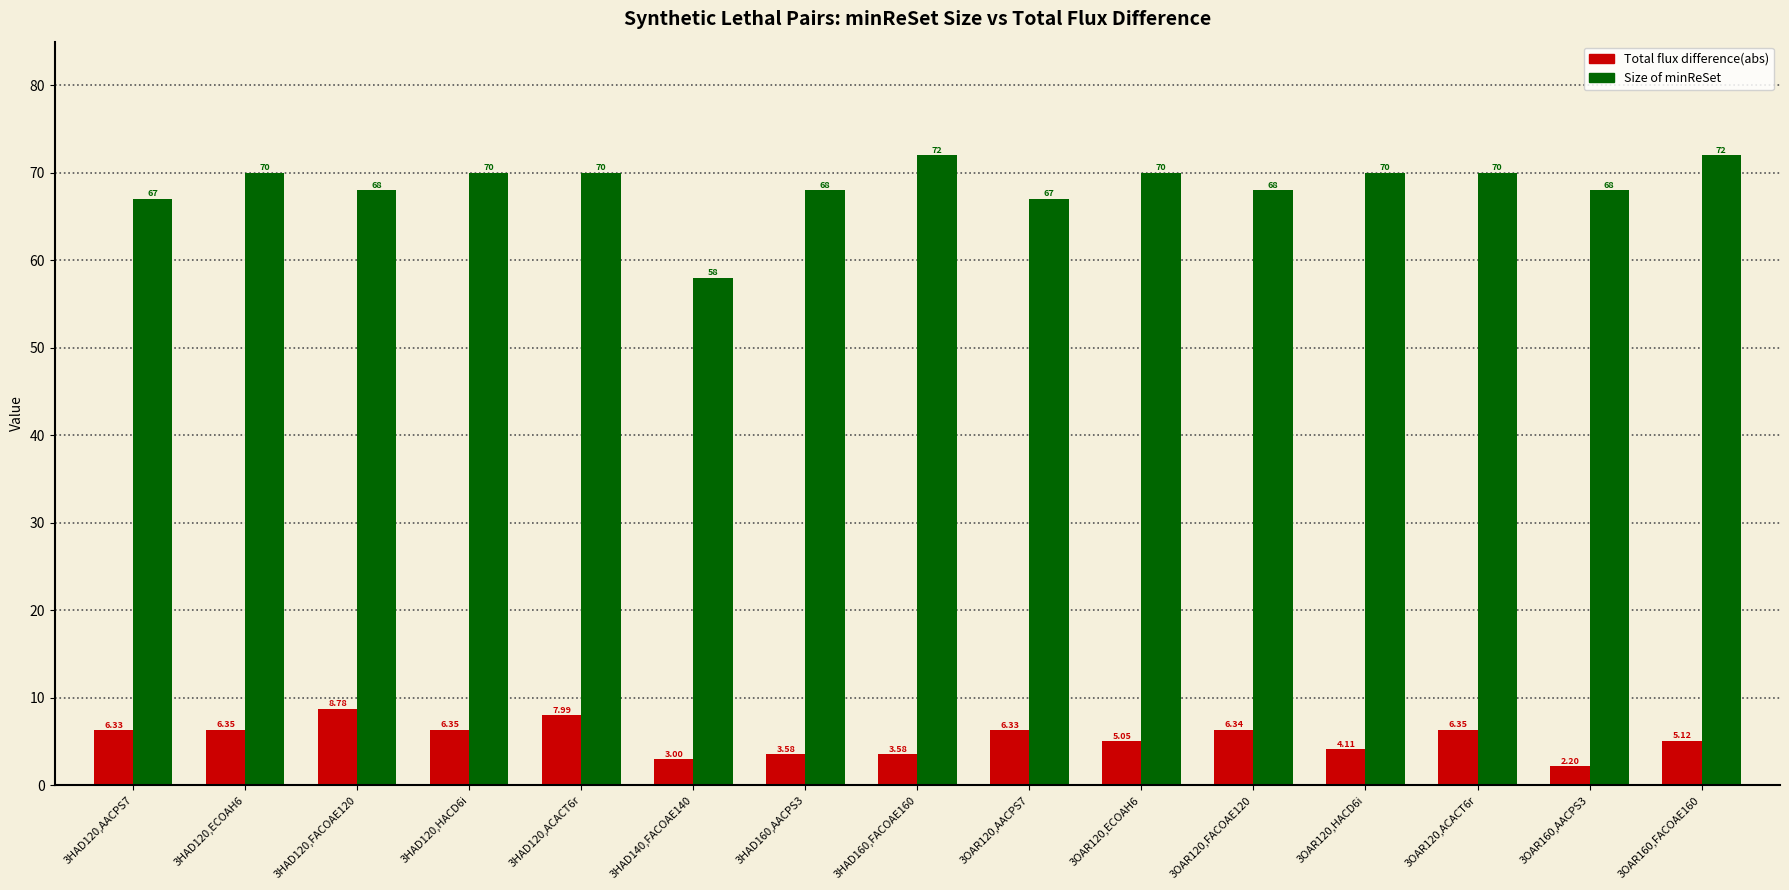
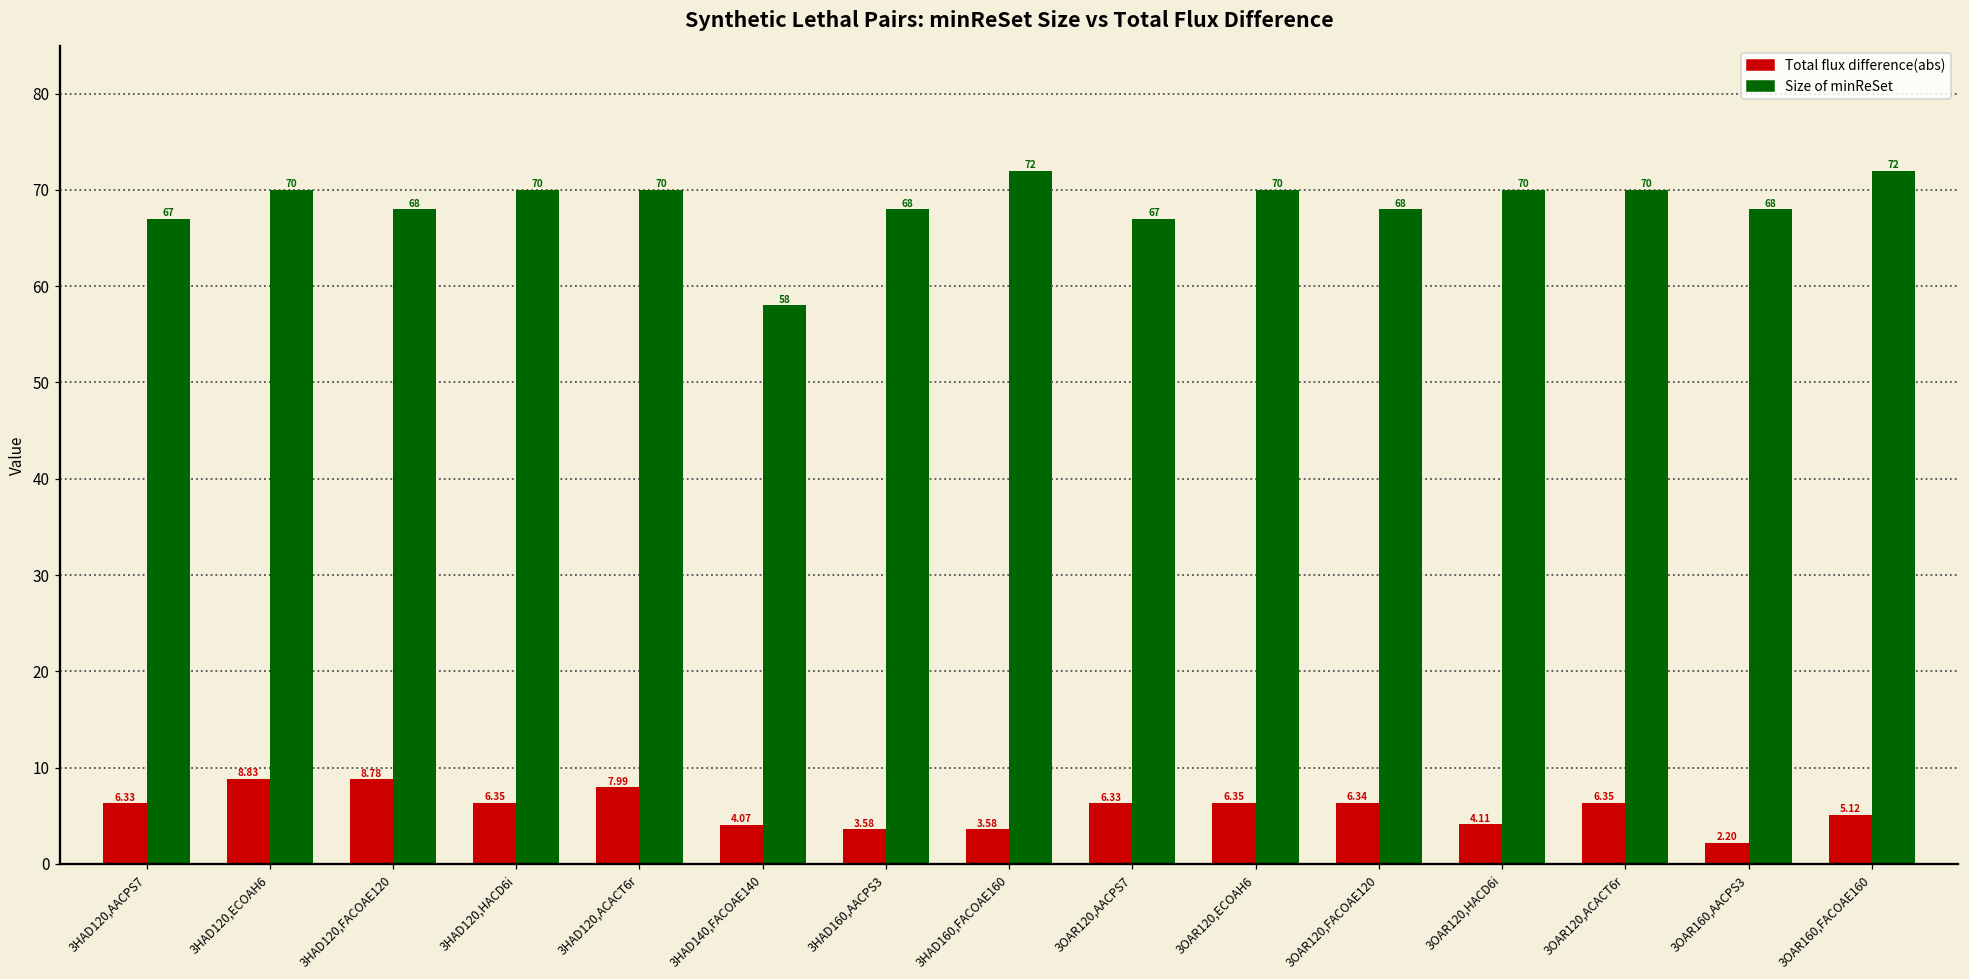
Total flux difference(abs), 3HAD120,ECOAH6: 6.35 -> 8.83
Total flux difference(abs), 3HAD140,FACOAE140: 3.00 -> 4.07
Total flux difference(abs), 3OAR120,ECOAH6: 5.05 -> 6.35
